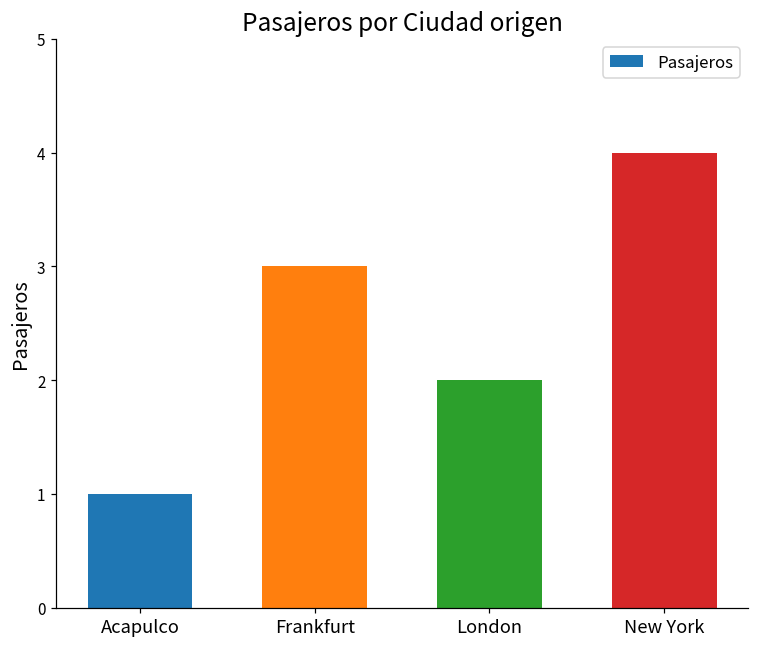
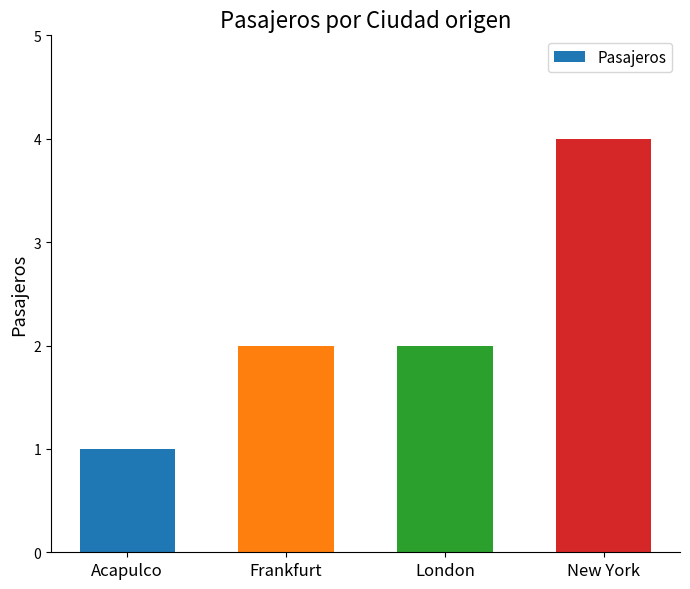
Frankfurt: 3 -> 2
